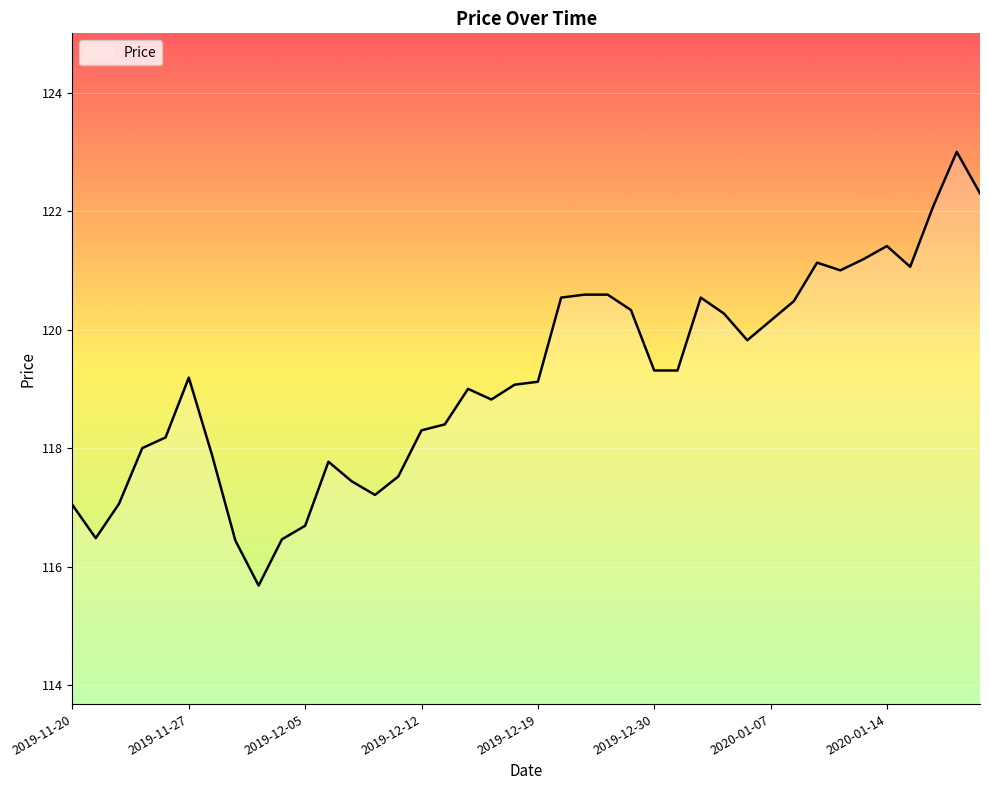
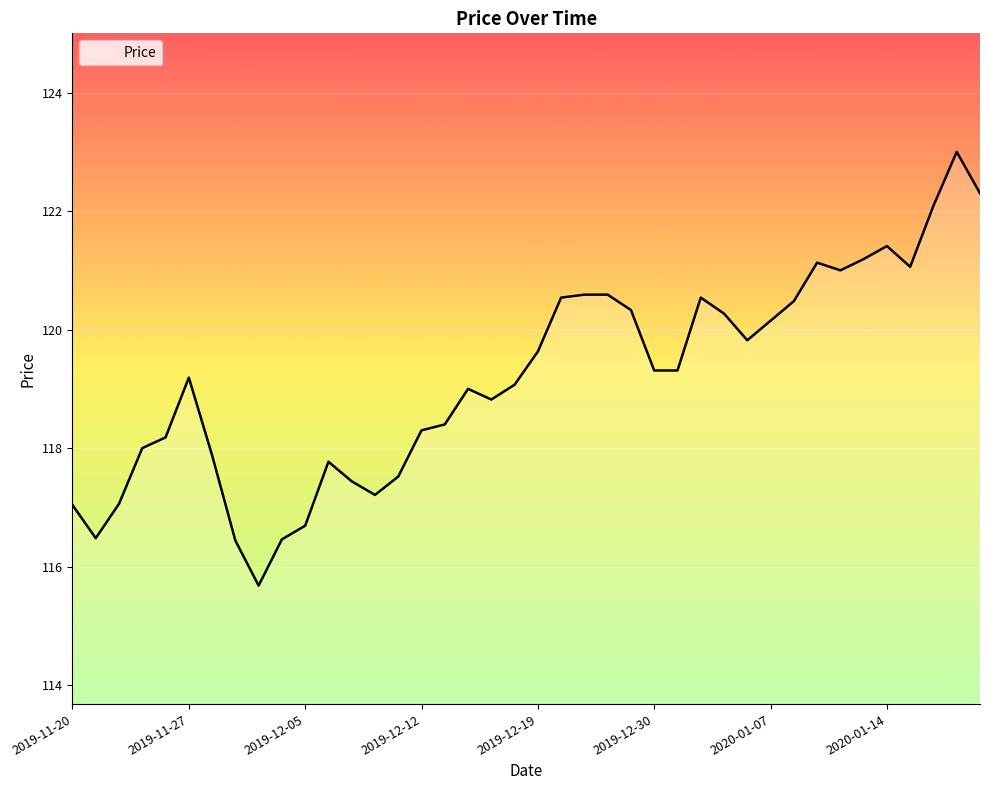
2019-12-19: 119.1 -> 119.6
